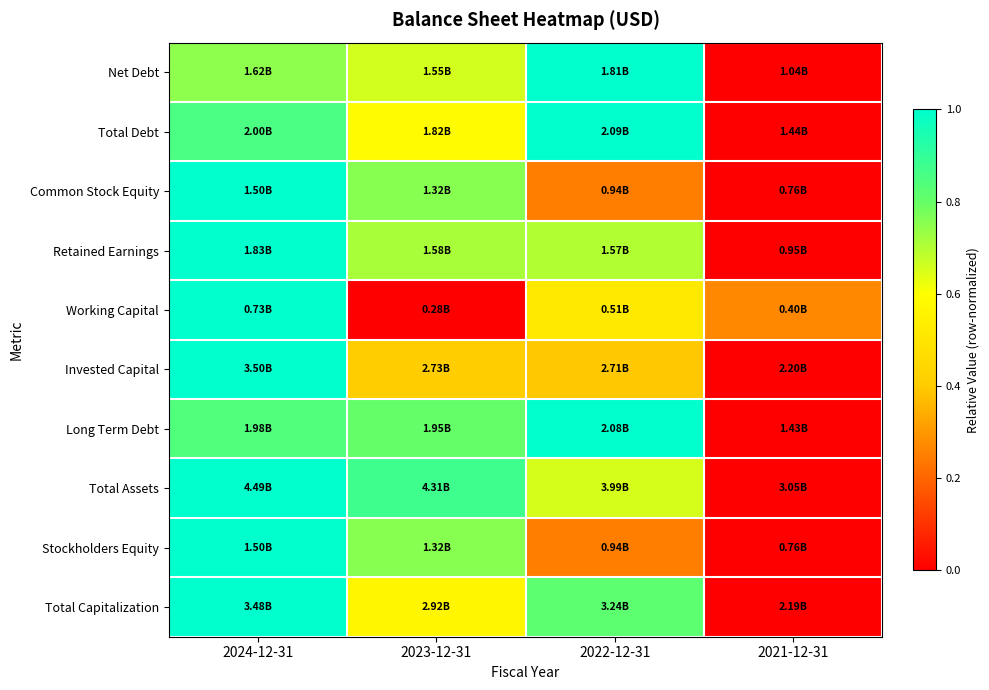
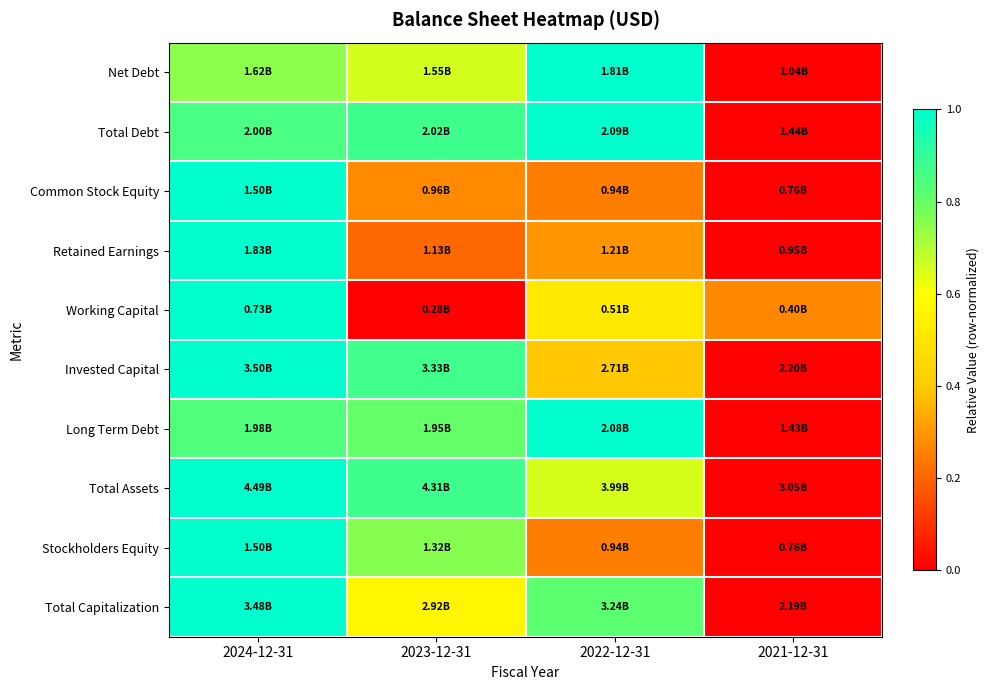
Total Debt, 2023-12-31: 1.82B -> 2.02B
Common Stock Equity, 2023-12-31: 1.32B -> 0.96B
Retained Earnings, 2023-12-31: 1.58B -> 1.13B
Retained Earnings, 2022-12-31: 1.57B -> 1.21B
Invested Capital, 2023-12-31: 2.73B -> 3.33B
